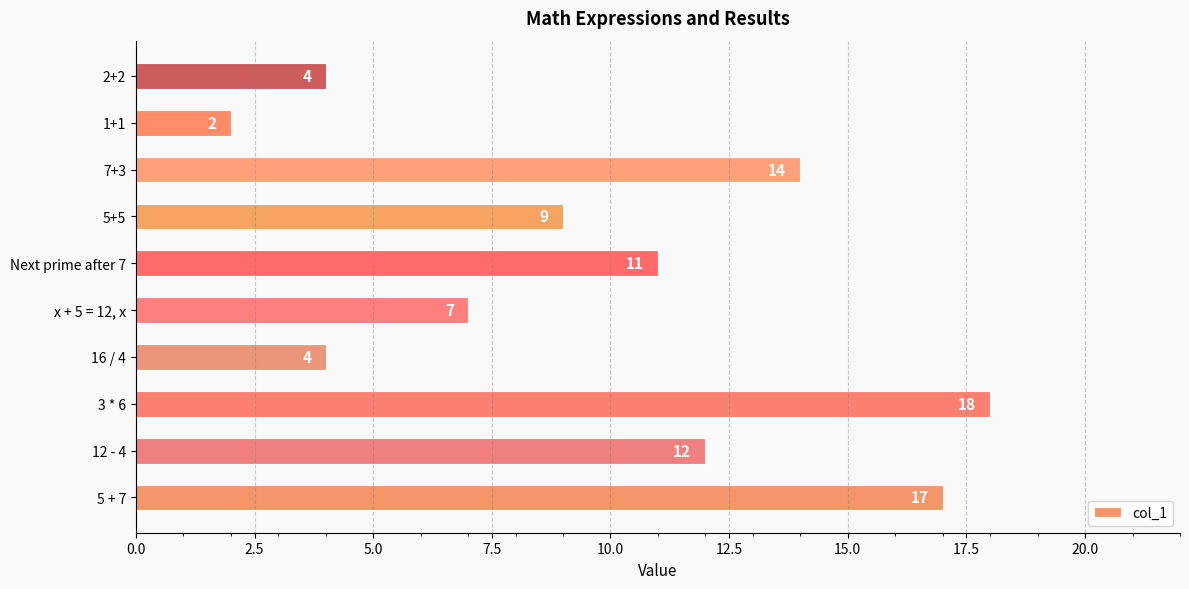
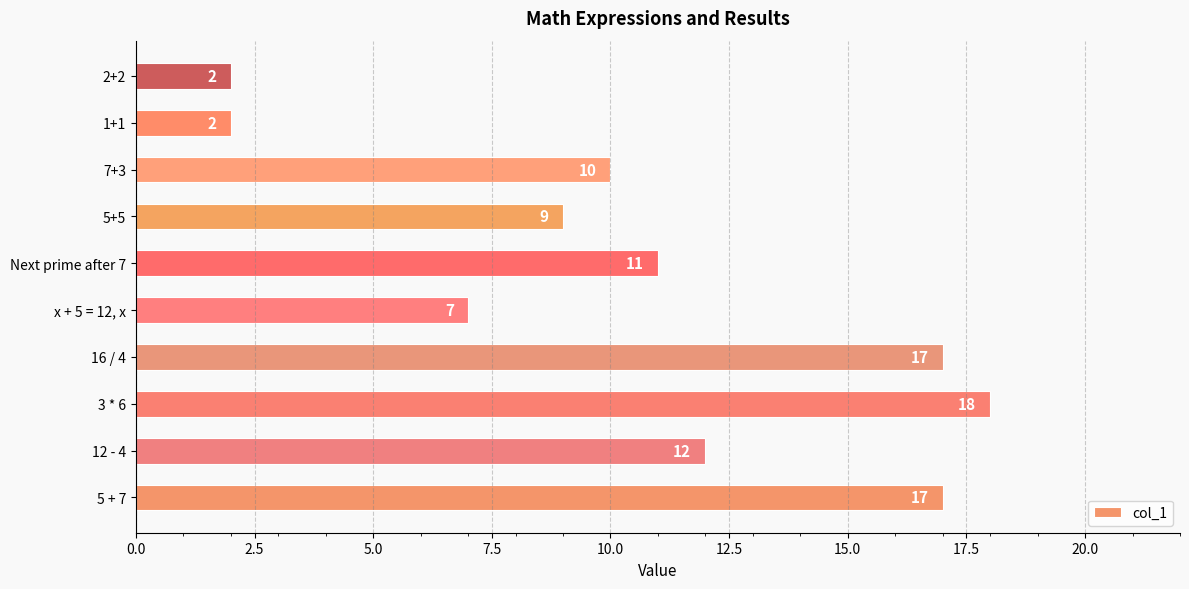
2+2: 4 -> 2
7+3: 14 -> 10
16 / 4: 4 -> 17
